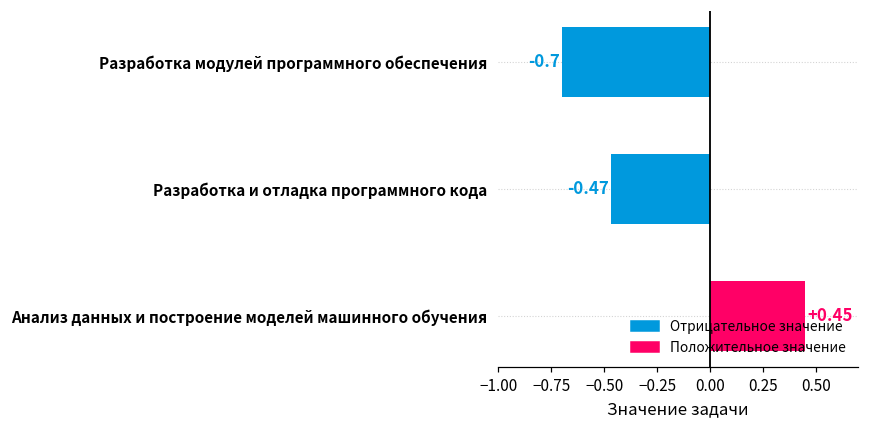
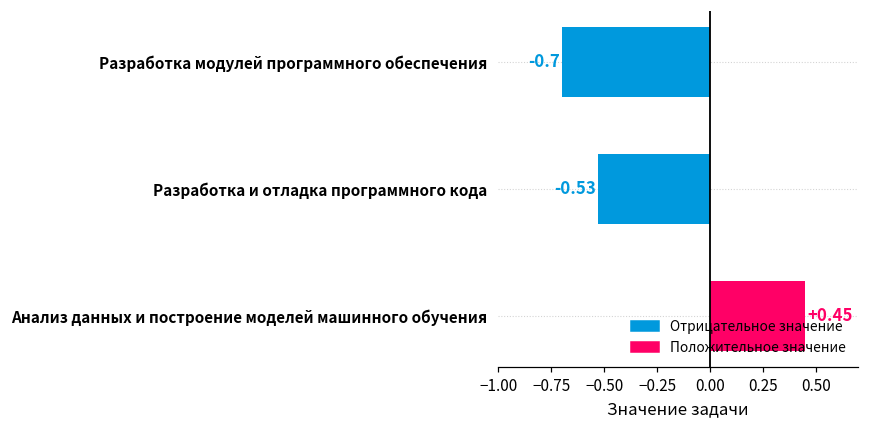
Разработка и отладка программного кода: -0.47 -> -0.53
